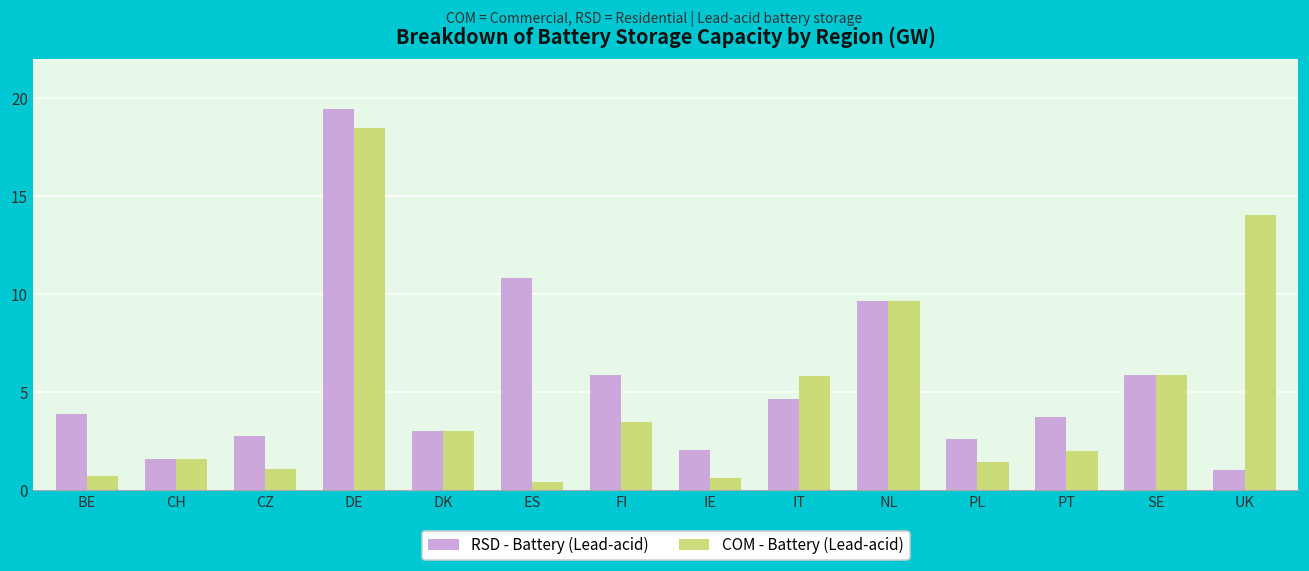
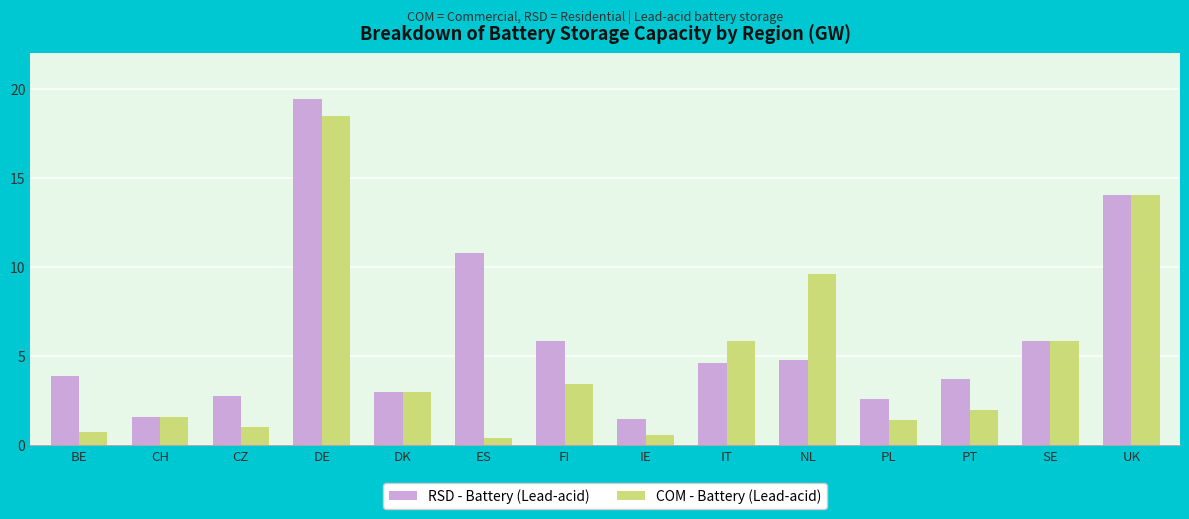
RSD - Battery (Lead-acid), IE: 2.0 -> 1.5
RSD - Battery (Lead-acid), NL: 9.6 -> 4.8
RSD - Battery (Lead-acid), UK: 1.0 -> 14.0
